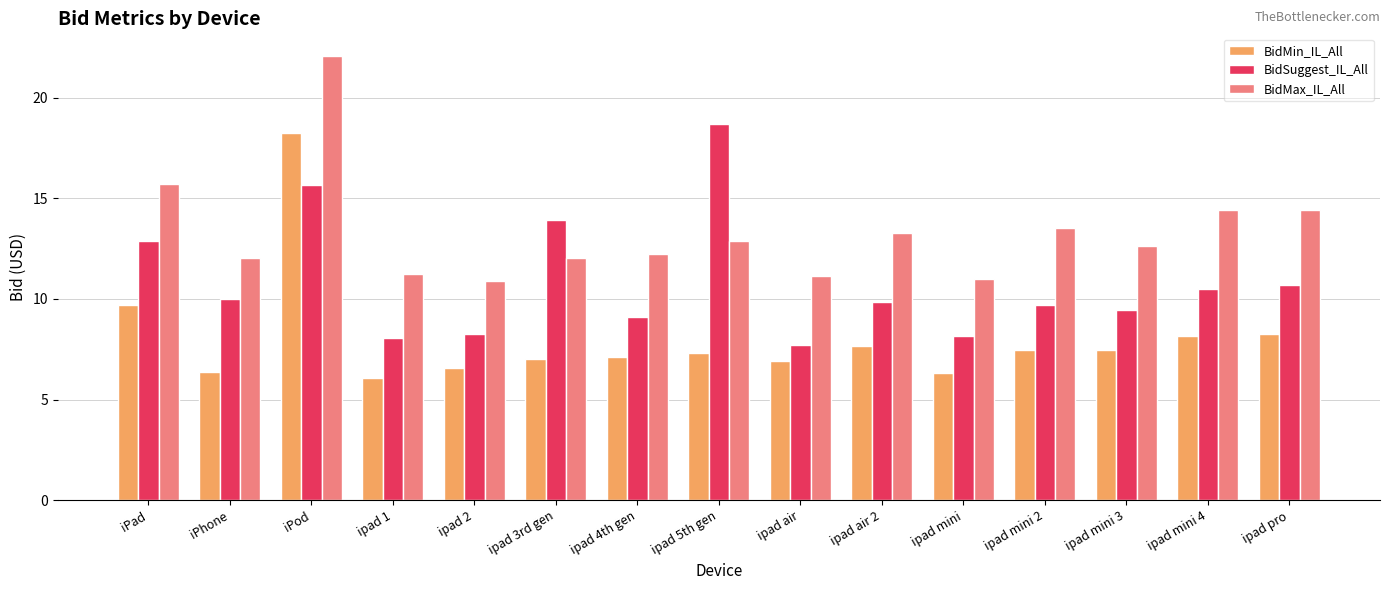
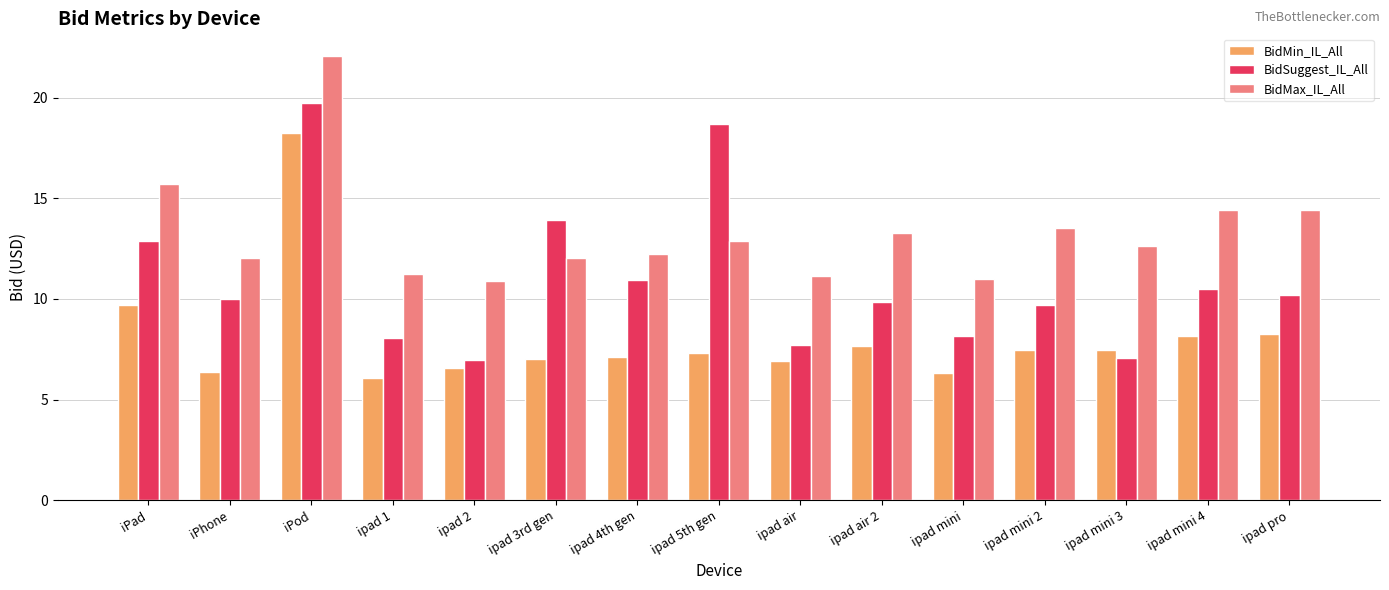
BidSuggest_IL_All, iPod: 15.7 -> 19.7
BidSuggest_IL_All, ipad 2: 8.3 -> 7.0
BidSuggest_IL_All, ipad 4th gen: 9.1 -> 10.9
BidSuggest_IL_All, ipad mini 3: 9.4 -> 7.0
BidSuggest_IL_All, ipad pro: 10.7 -> 10.2
